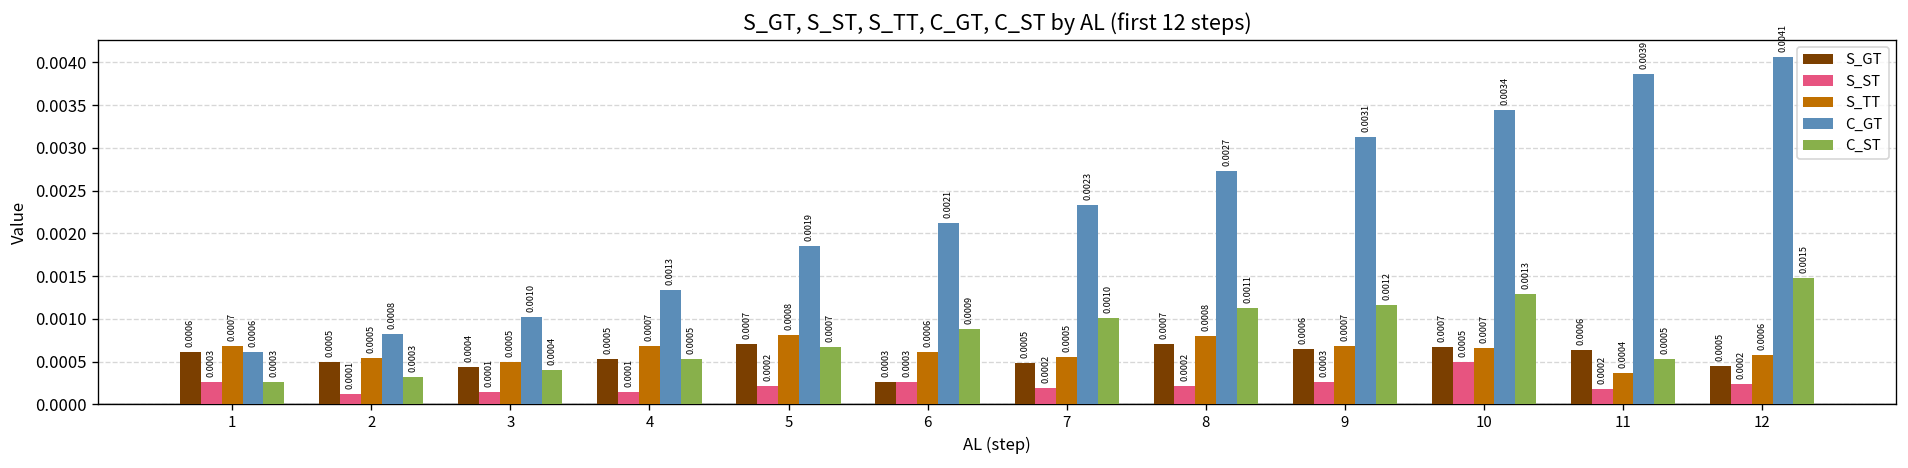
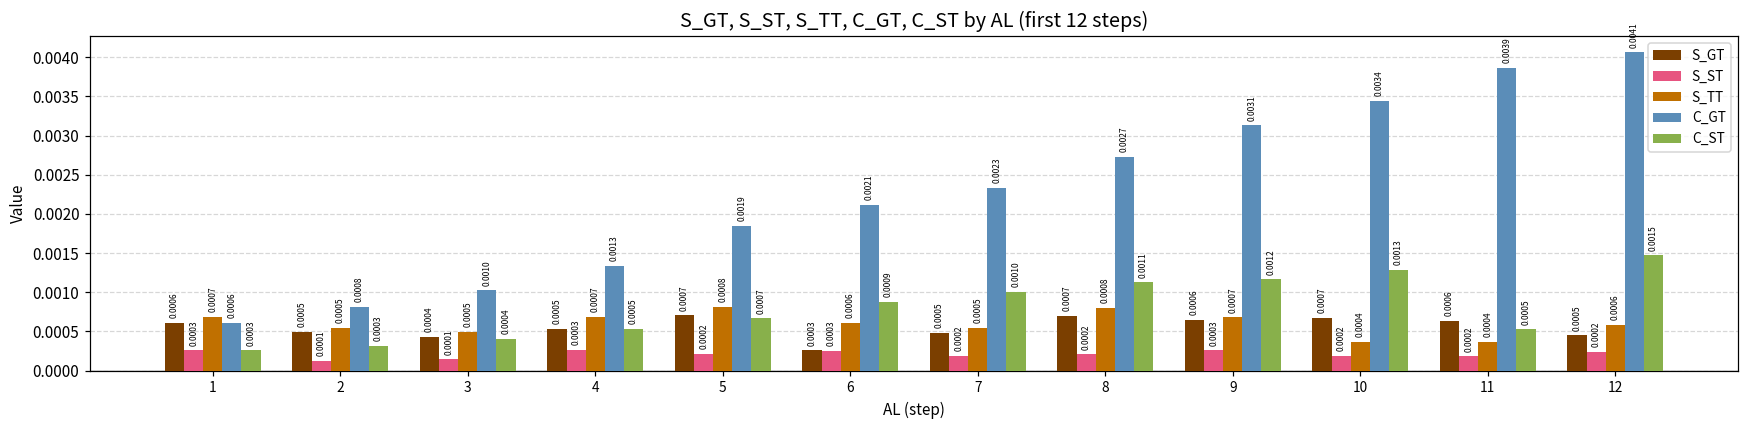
S_ST, 4: 0.0001 -> 0.0003
S_ST, 10: 0.0005 -> 0.0002
S_TT, 10: 0.0007 -> 0.0004
